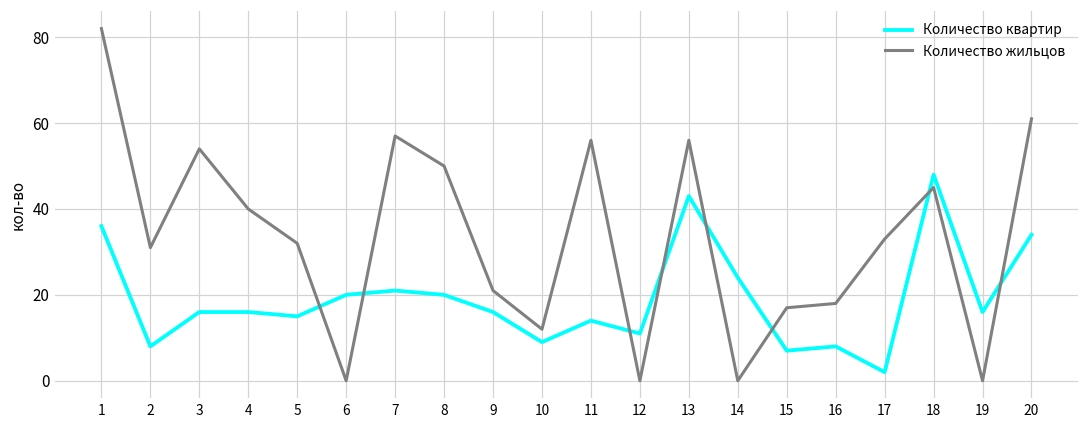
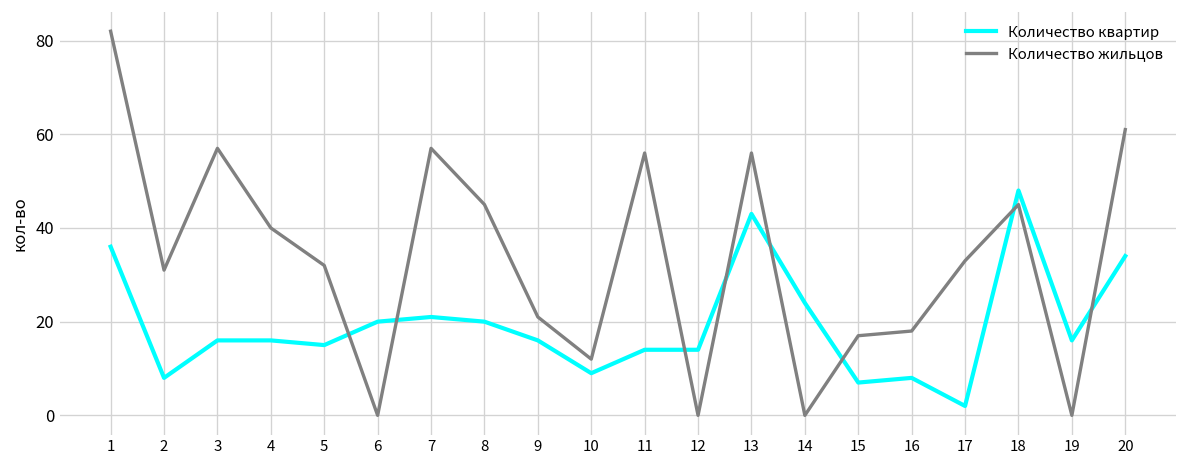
Количество жильцов, 3: 54 -> 57
Количество жильцов, 8: 50 -> 45
Количество квартир, 12: 11 -> 14
